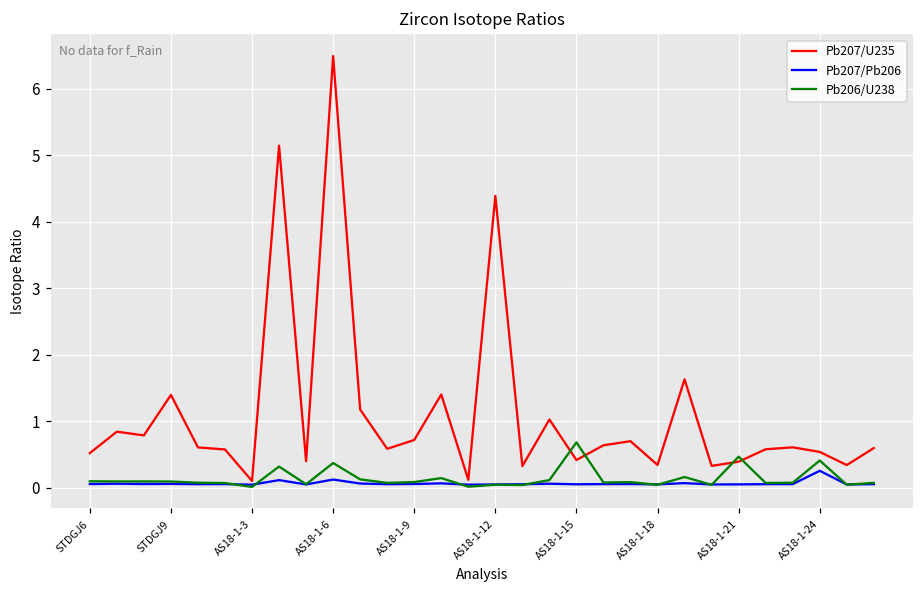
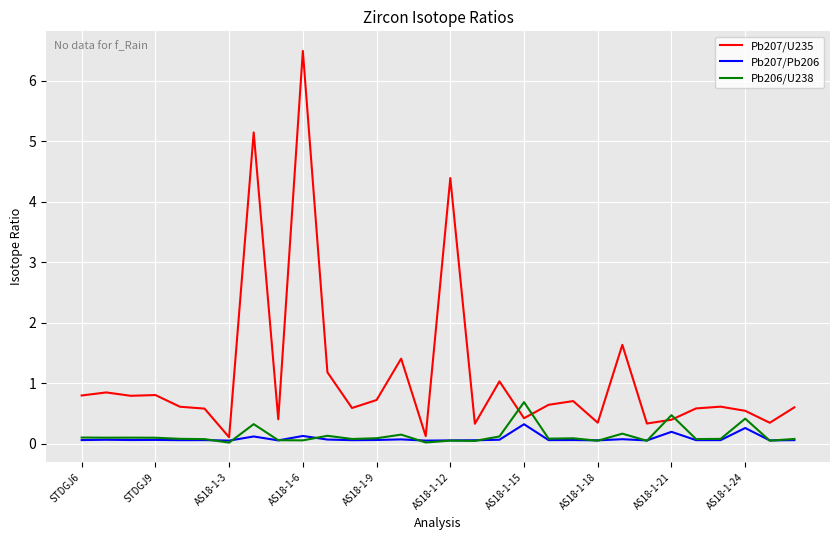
Pb207/U235, STDGJ6: 0.5 -> 0.8
Pb207/U235, STDGJ9: 1.4 -> 0.8
Pb206/U238, AS18-1-6: 0.4 -> 0.1
Pb207/Pb206, AS18-1-15: 0.1 -> 0.3
Pb207/Pb206, AS18-1-21: 0.1 -> 0.2
